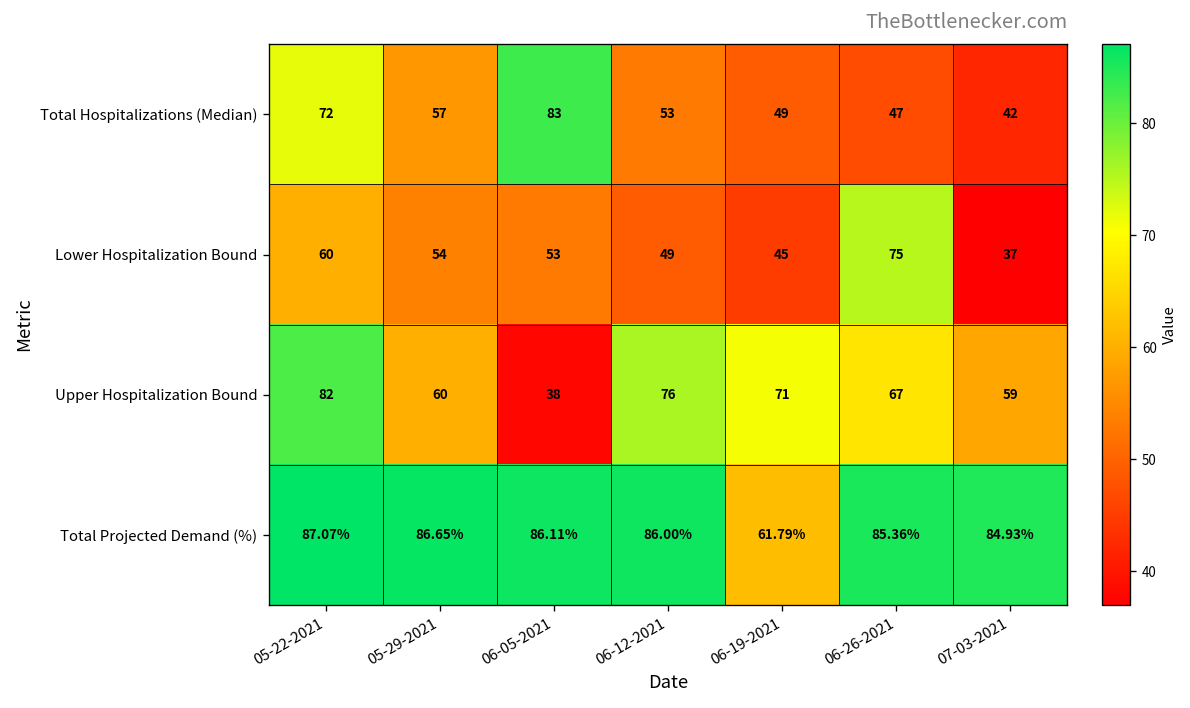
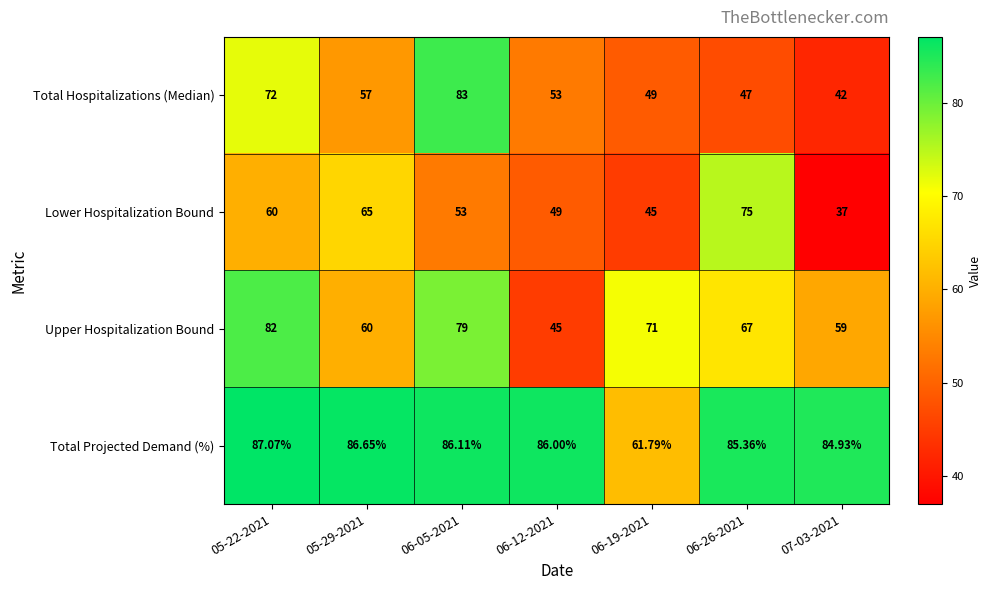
Lower Hospitalization Bound, 05-29-2021: 54 -> 65
Upper Hospitalization Bound, 06-05-2021: 38 -> 79
Upper Hospitalization Bound, 06-12-2021: 76 -> 45
